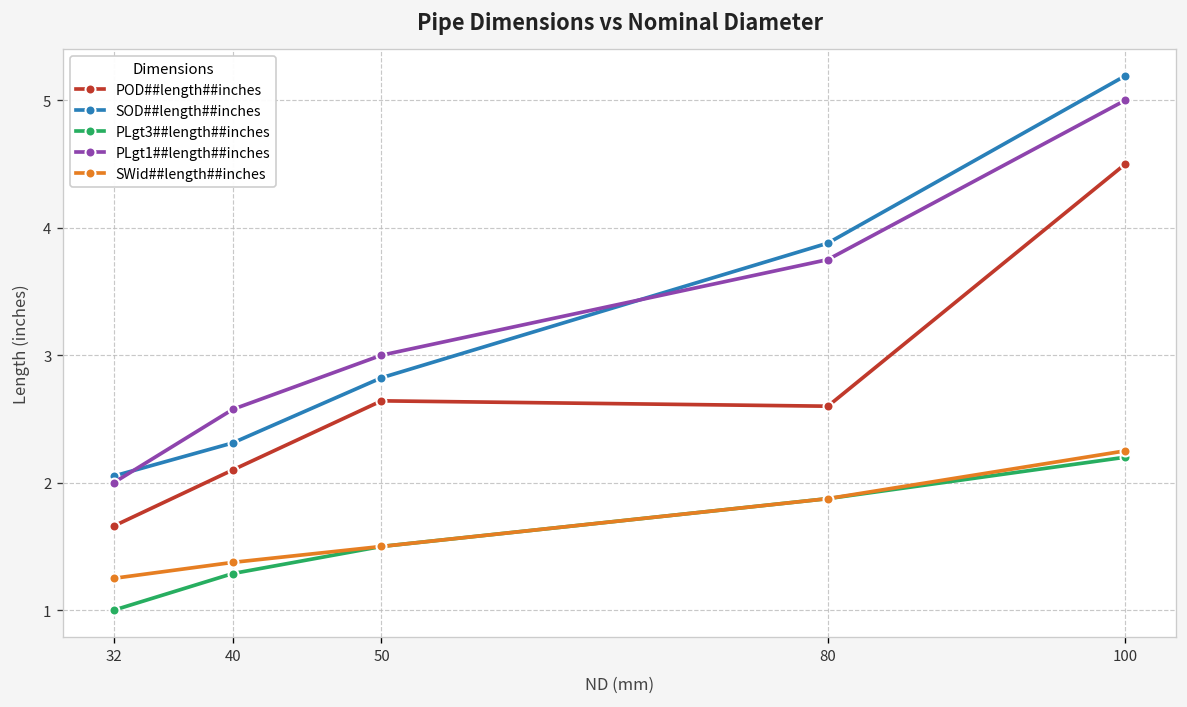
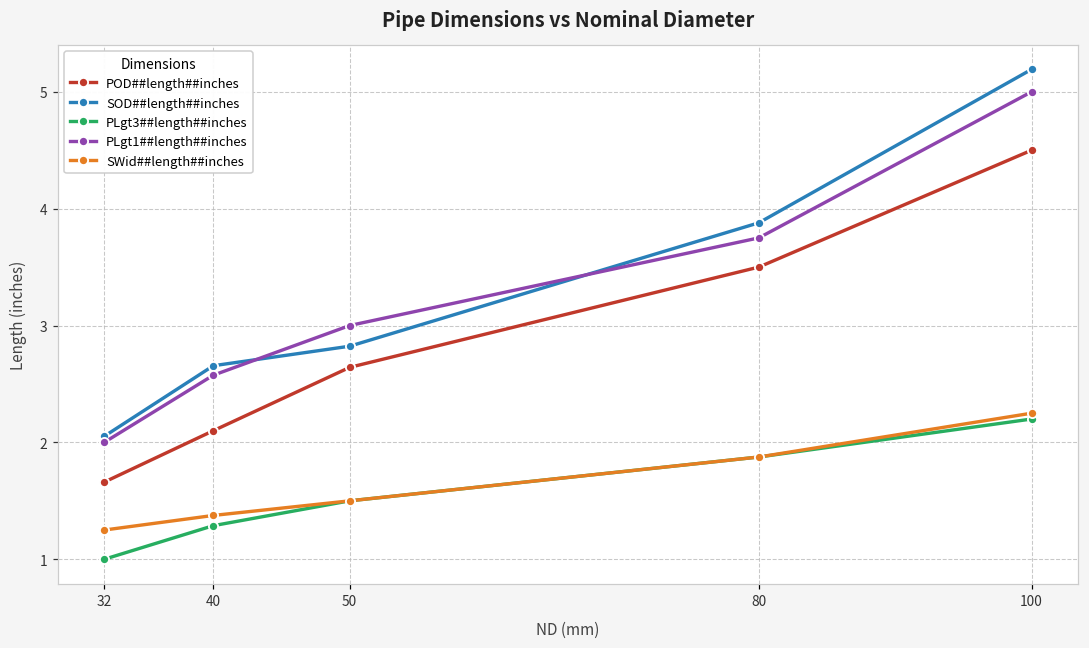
SOD##length##inches, 40: 2.31 -> 2.66
POD##length##inches, 80: 2.6 -> 3.5
